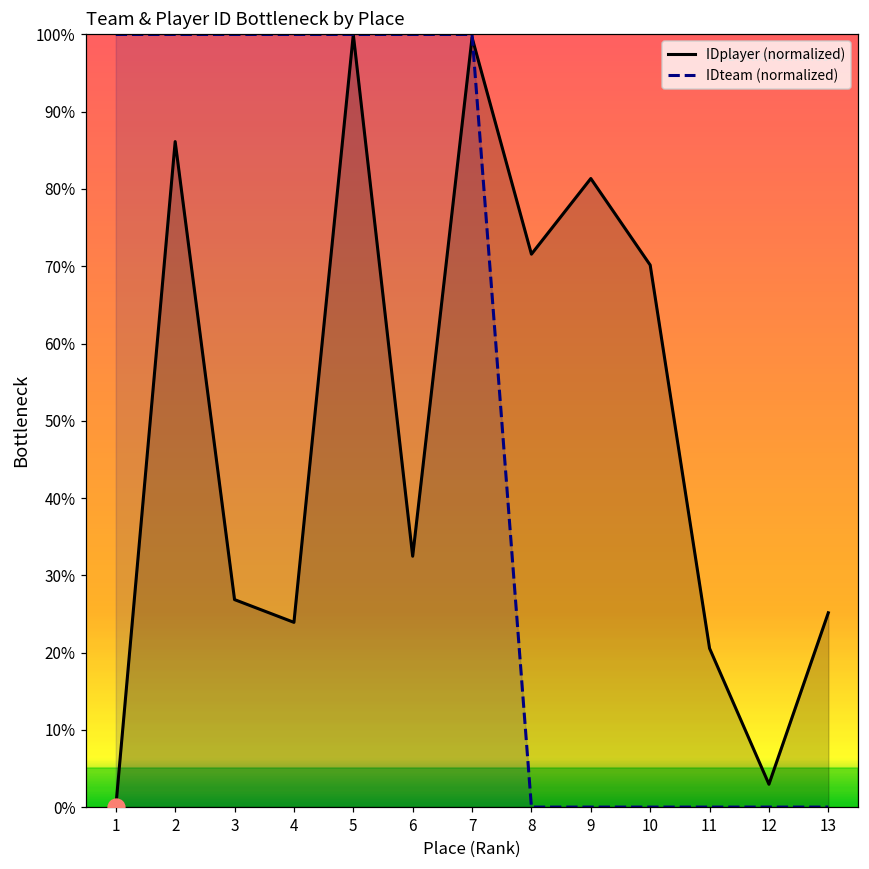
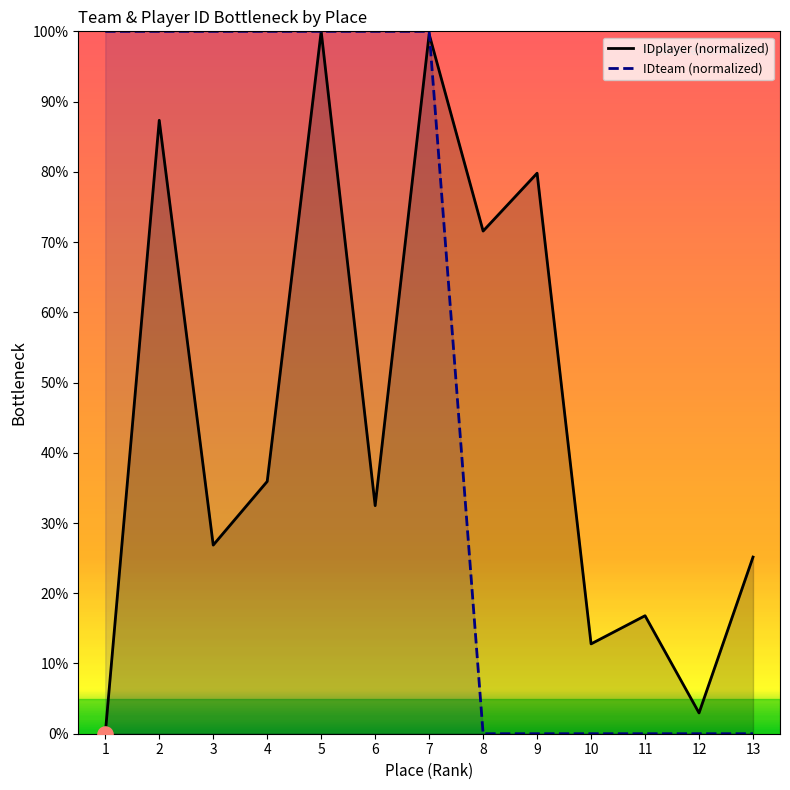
IDplayer (normalized), 2: 86% -> 87%
IDplayer (normalized), 4: 24% -> 36%
IDplayer (normalized), 9: 81% -> 80%
IDplayer (normalized), 10: 70% -> 13%
IDplayer (normalized), 11: 21% -> 17%
